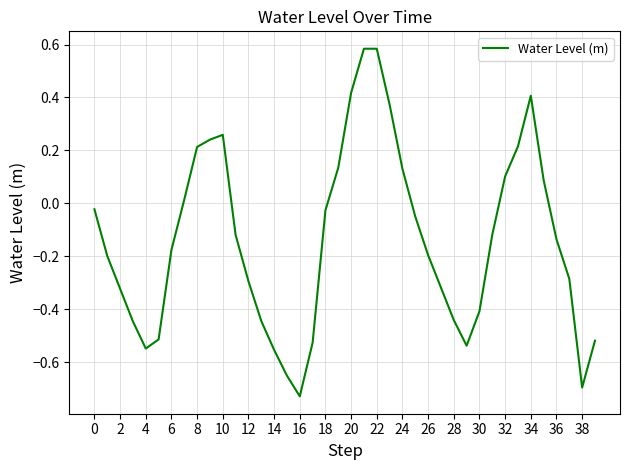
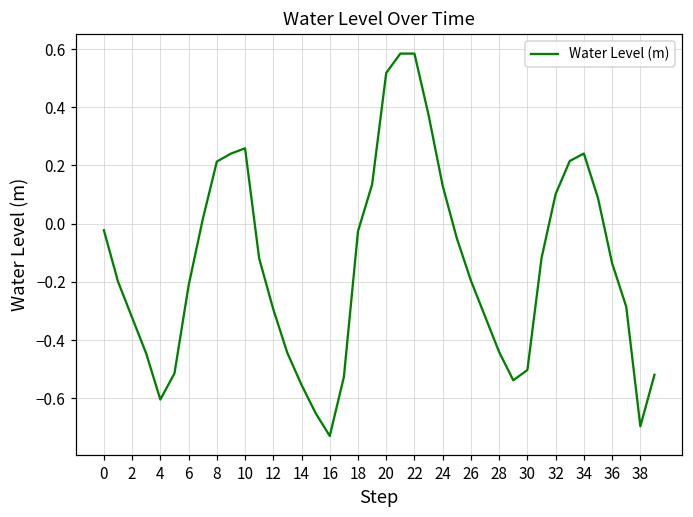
4: -0.55 -> -0.60
6: -0.18 -> -0.21
20: 0.42 -> 0.52
30: -0.41 -> -0.50
34: 0.41 -> 0.24
